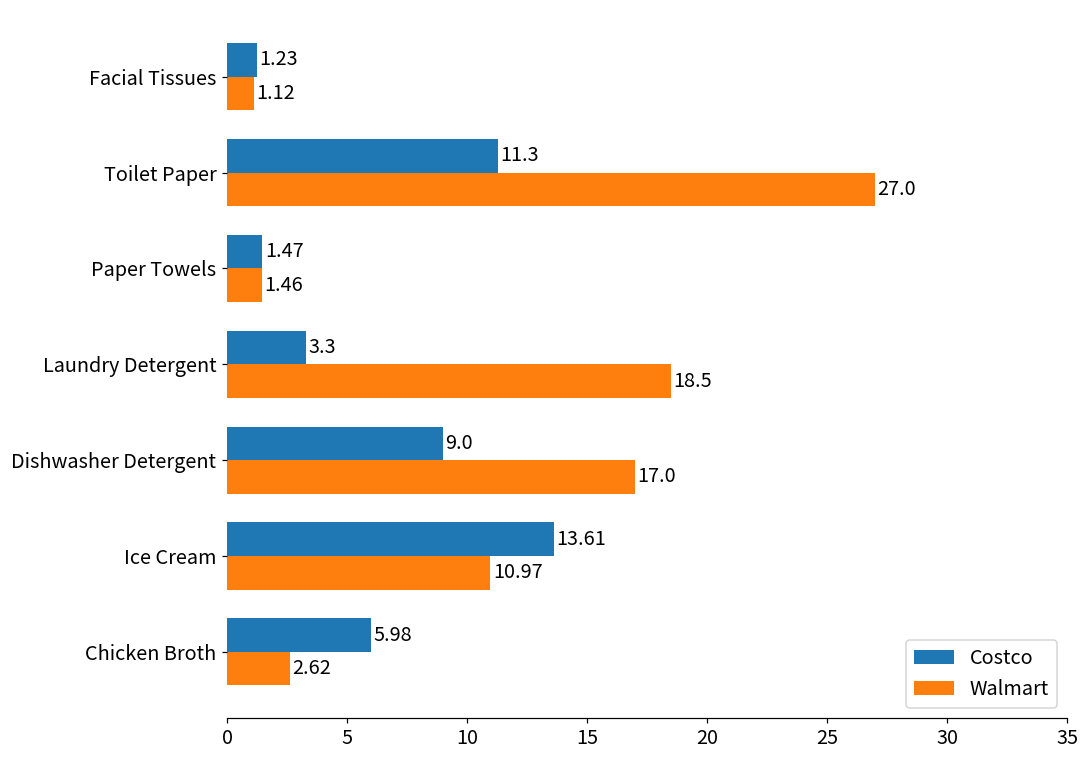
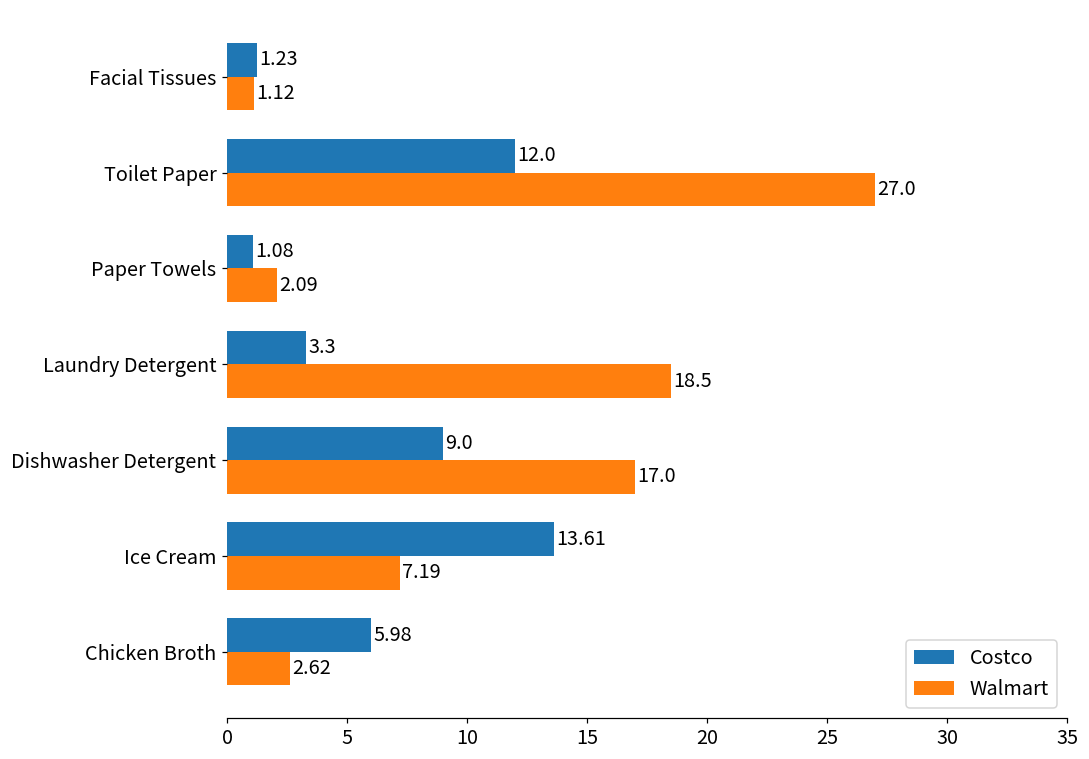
Costco, Toilet Paper: 11.3 -> 12.0
Costco, Paper Towels: 1.47 -> 1.08
Walmart, Paper Towels: 1.46 -> 2.09
Walmart, Ice Cream: 10.97 -> 7.19
